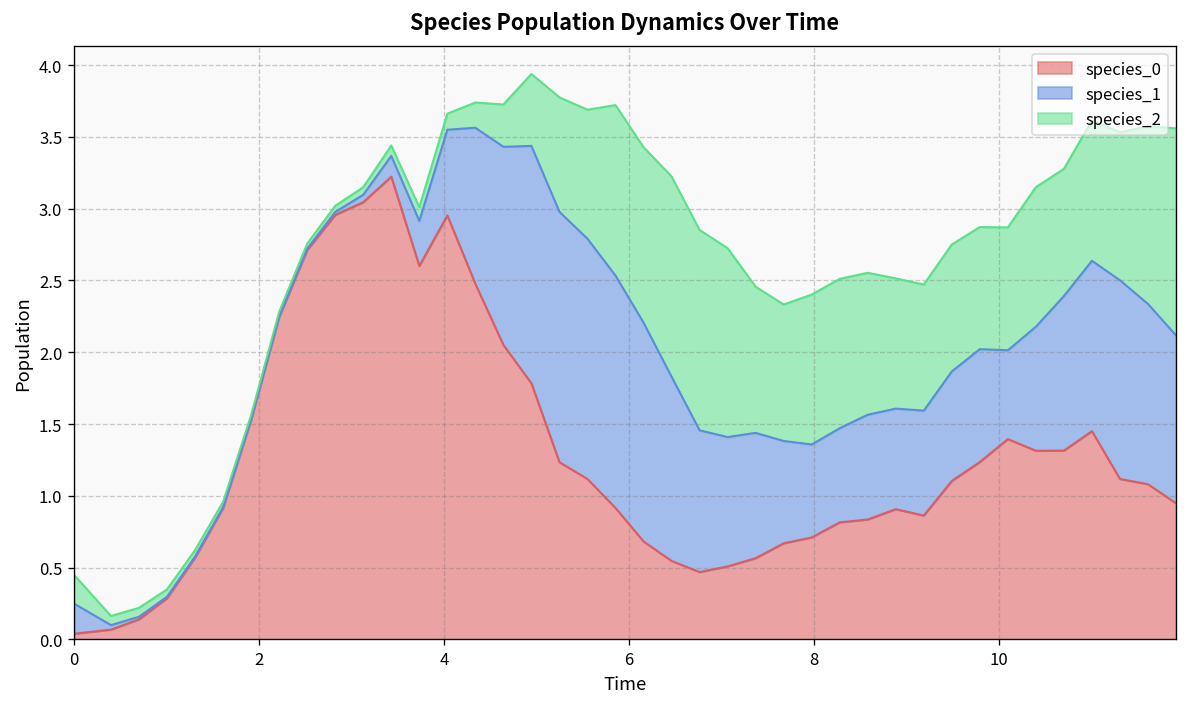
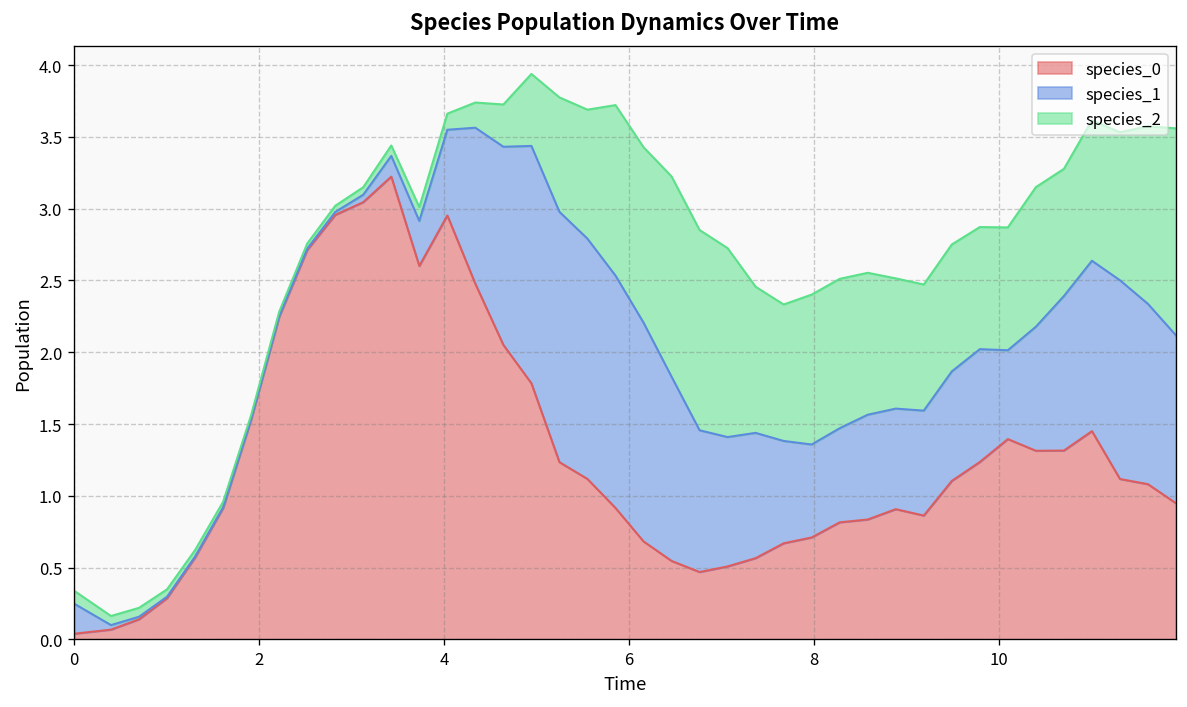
species_2, 0: 0.20 -> 0.09
